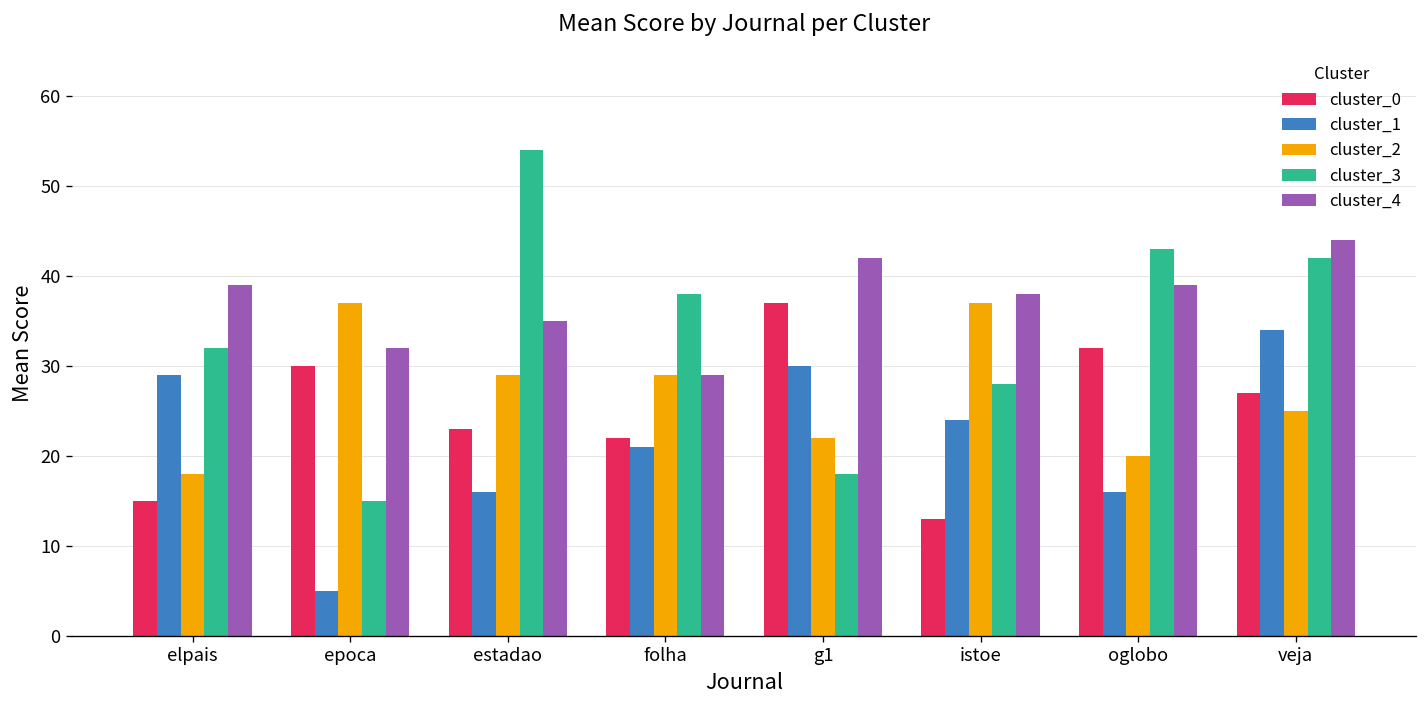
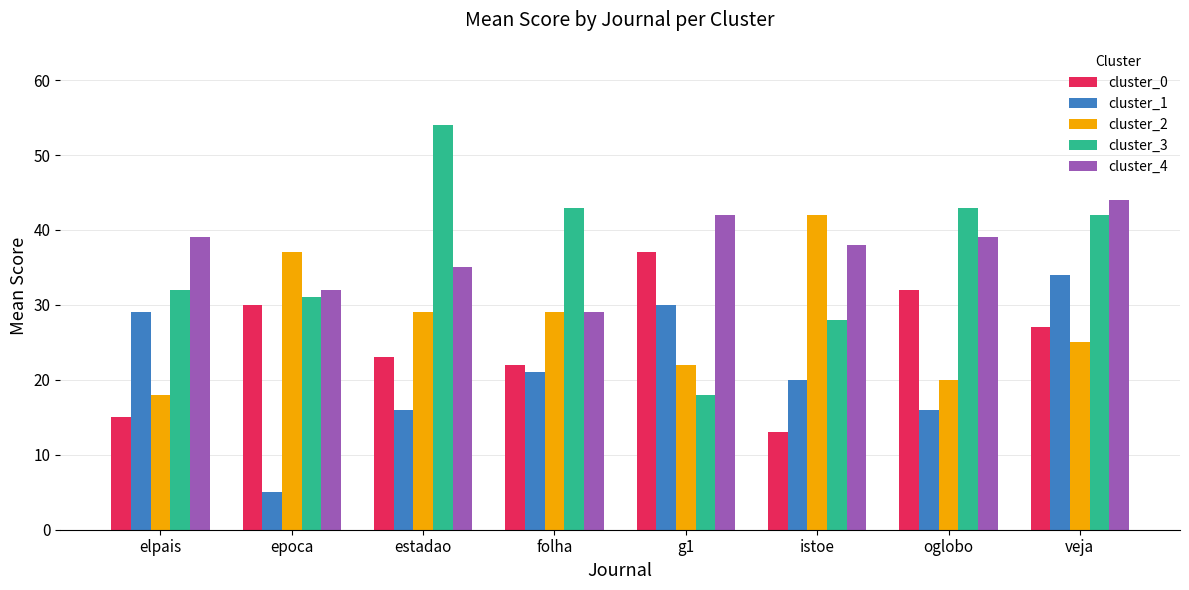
cluster_3, epoca: 15 -> 31
cluster_3, folha: 38 -> 43
cluster_1, istoe: 24 -> 20
cluster_2, istoe: 37 -> 42
